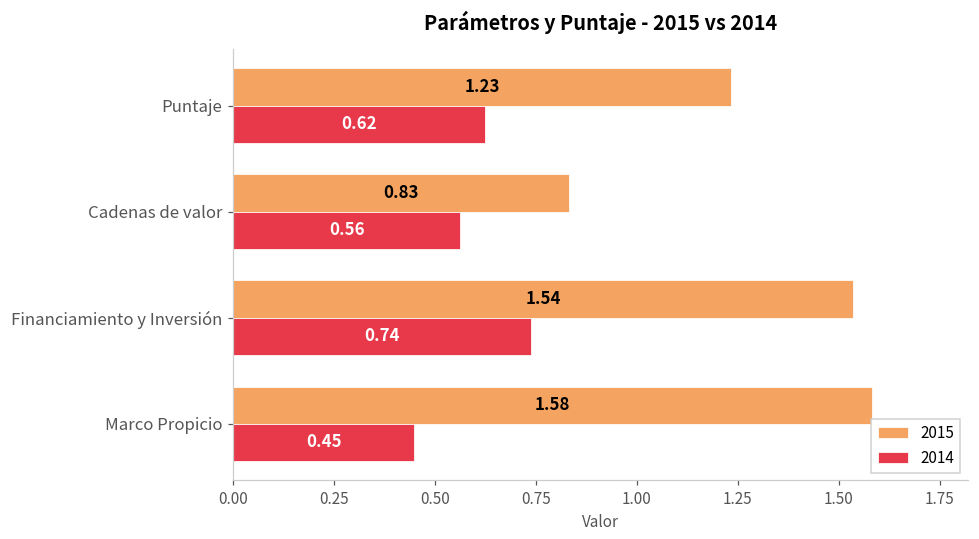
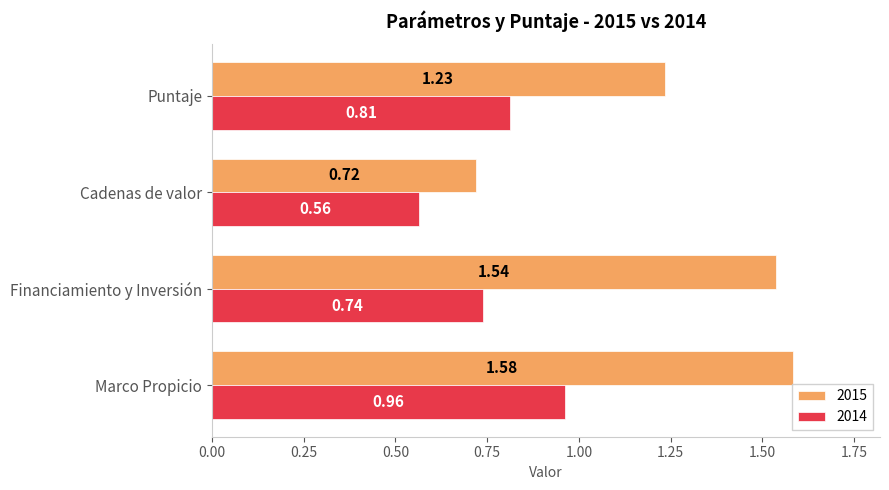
2014, Puntaje: 0.62 -> 0.81
2015, Cadenas de valor: 0.83 -> 0.72
2014, Marco Propicio: 0.45 -> 0.96
